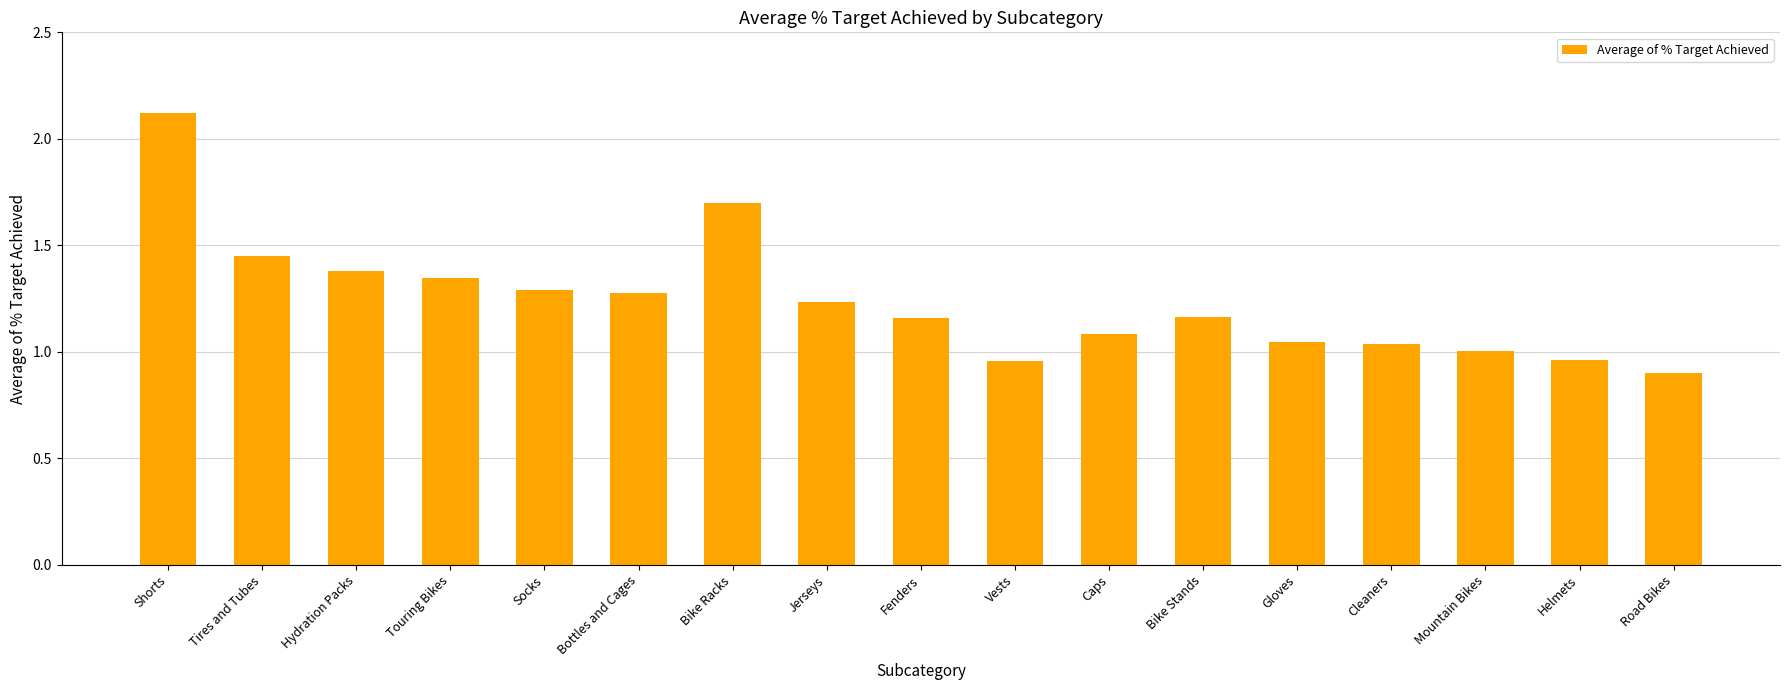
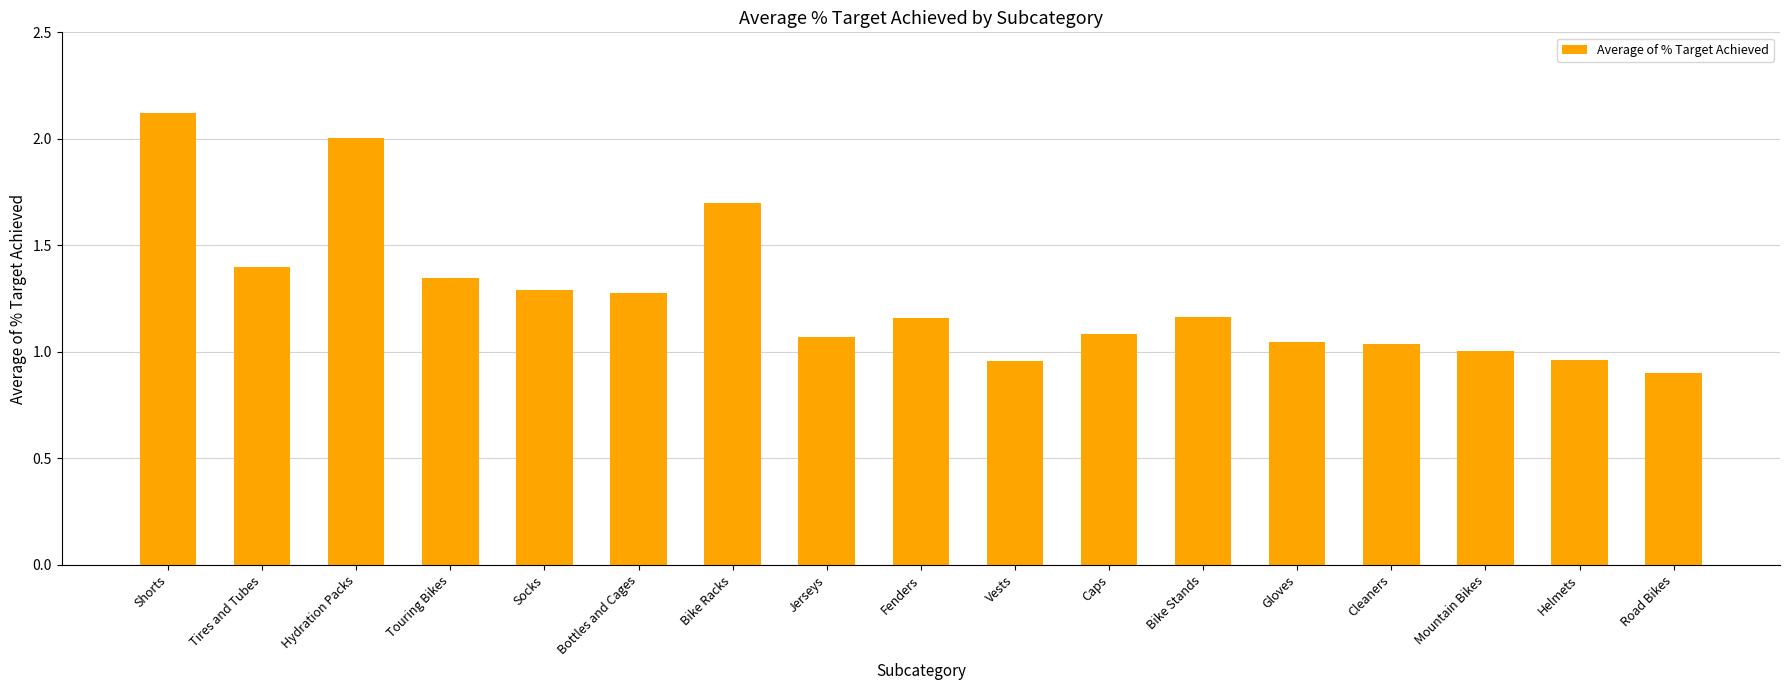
Tires and Tubes: 1.45 -> 1.40
Hydration Packs: 1.38 -> 2.00
Jerseys: 1.24 -> 1.07
